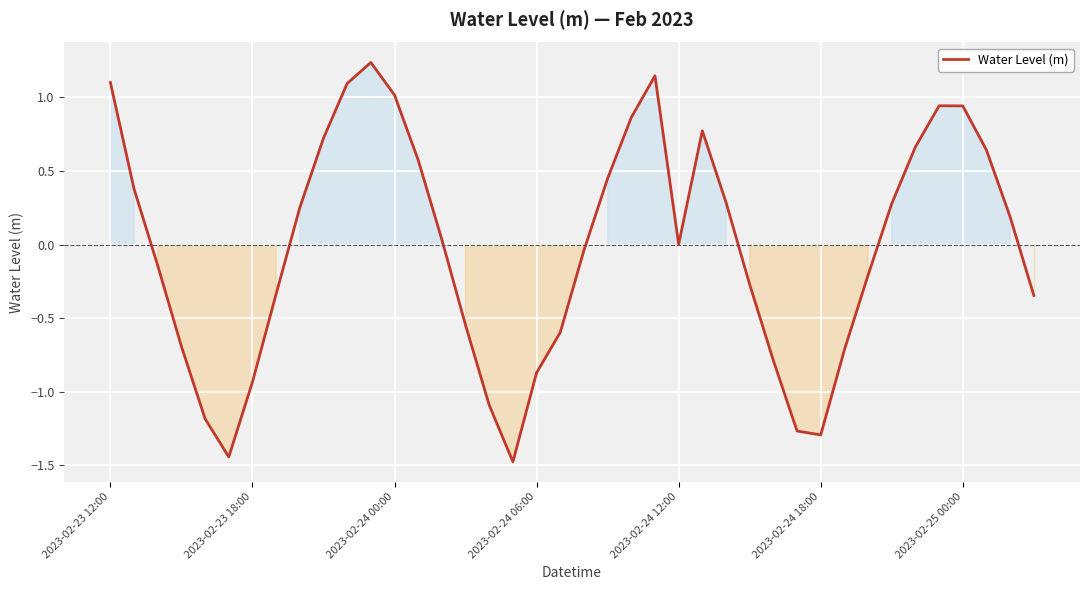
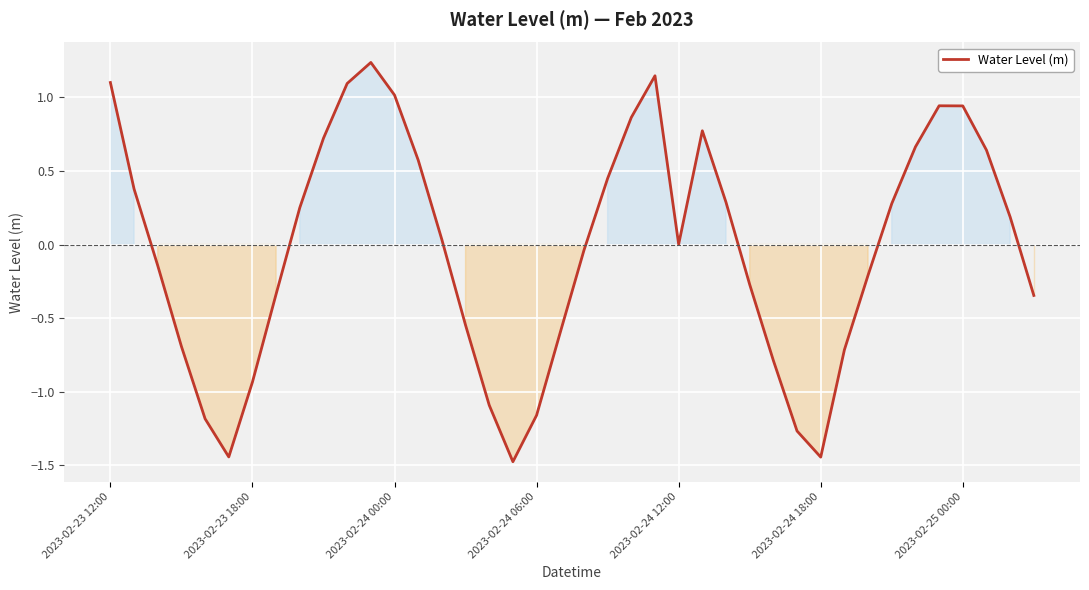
2023-02-24 06:00: -0.87 -> -1.16
2023-02-24 18:00: -1.29 -> -1.44
